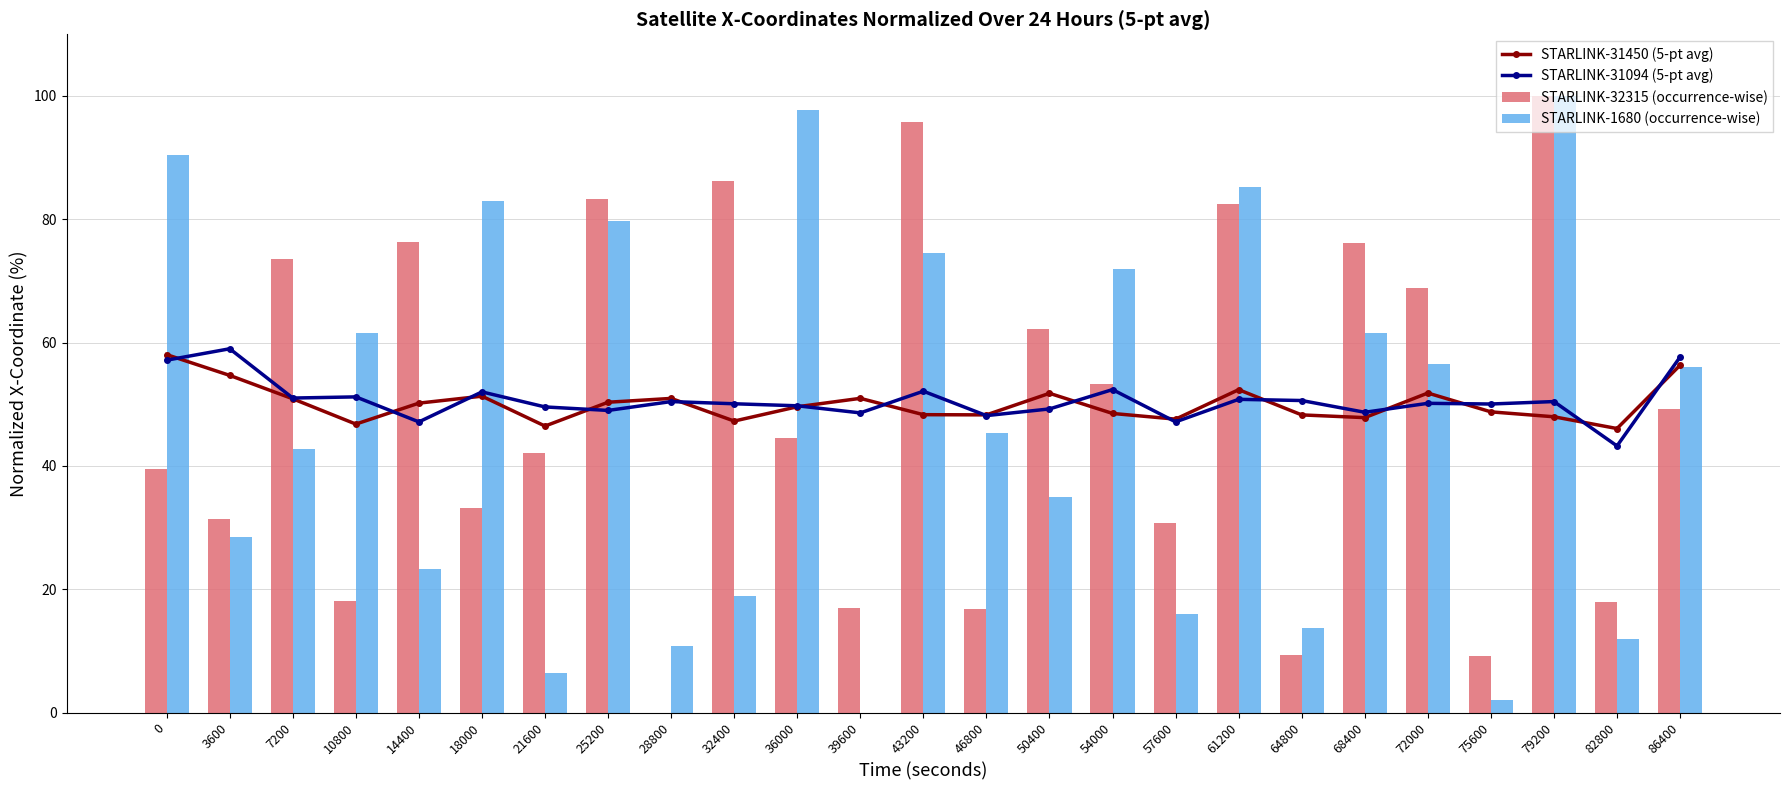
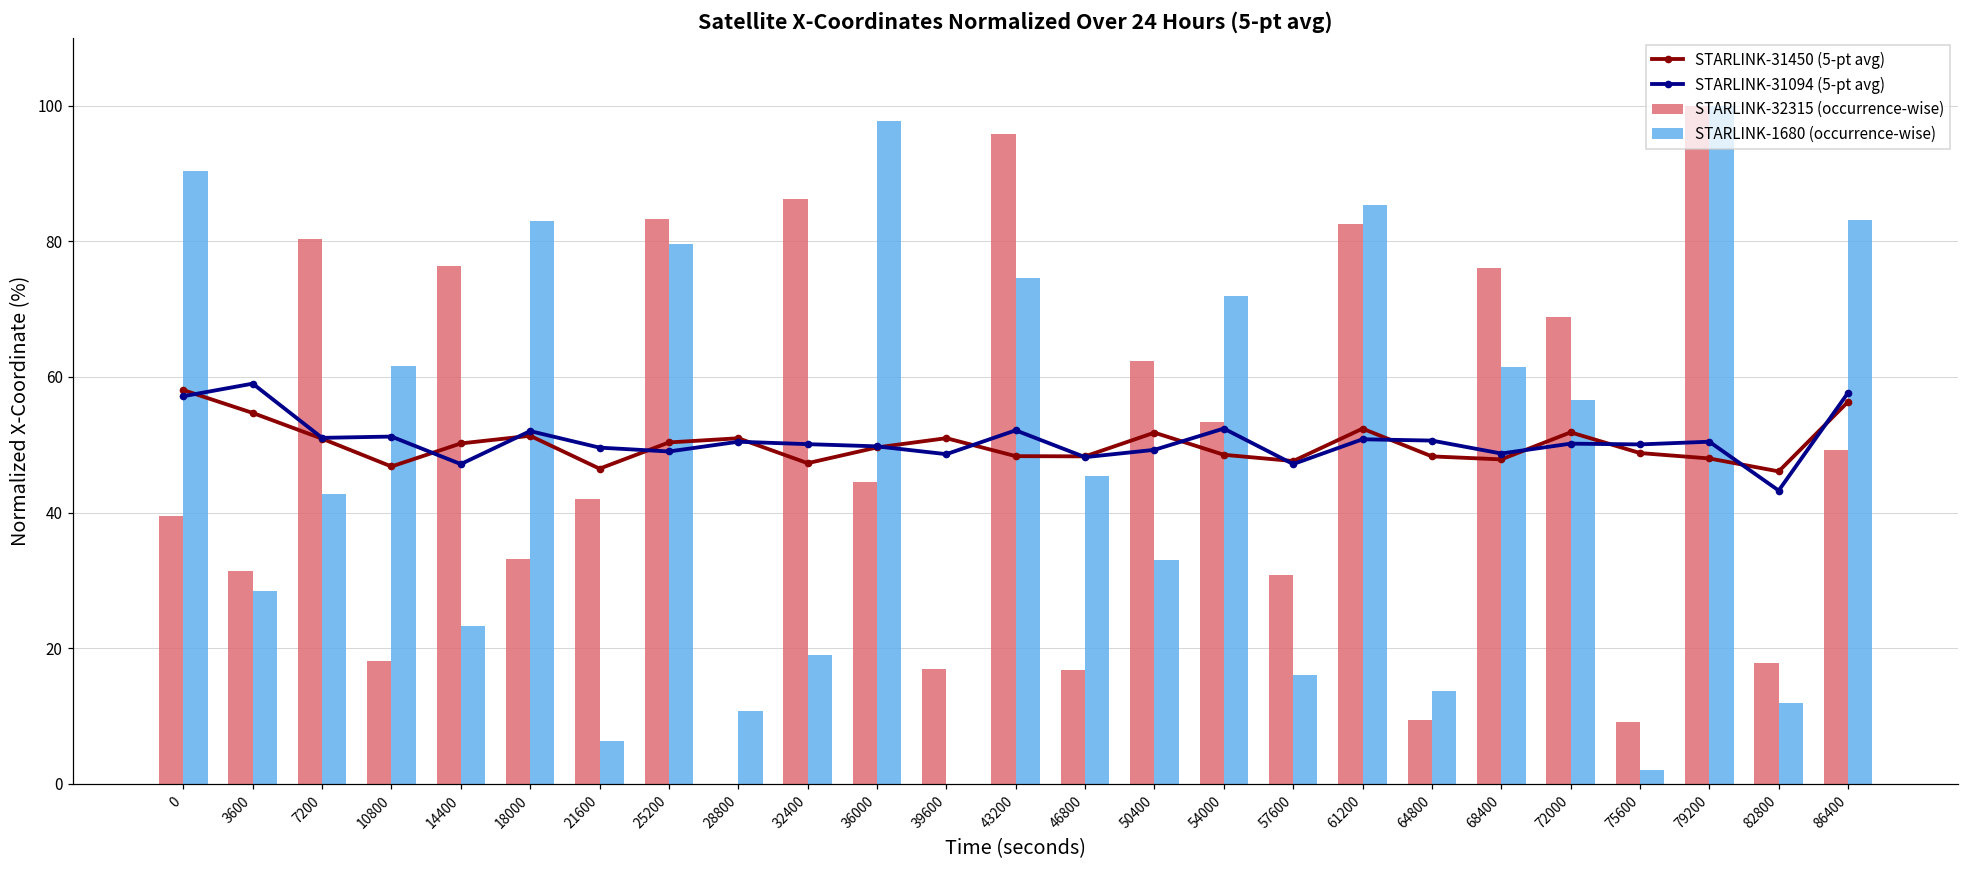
STARLINK-32315 (occurrence-wise), 7200: 74 -> 80
STARLINK-1680 (occurrence-wise), 50400: 35 -> 33
STARLINK-1680 (occurrence-wise), 86400: 56 -> 83
